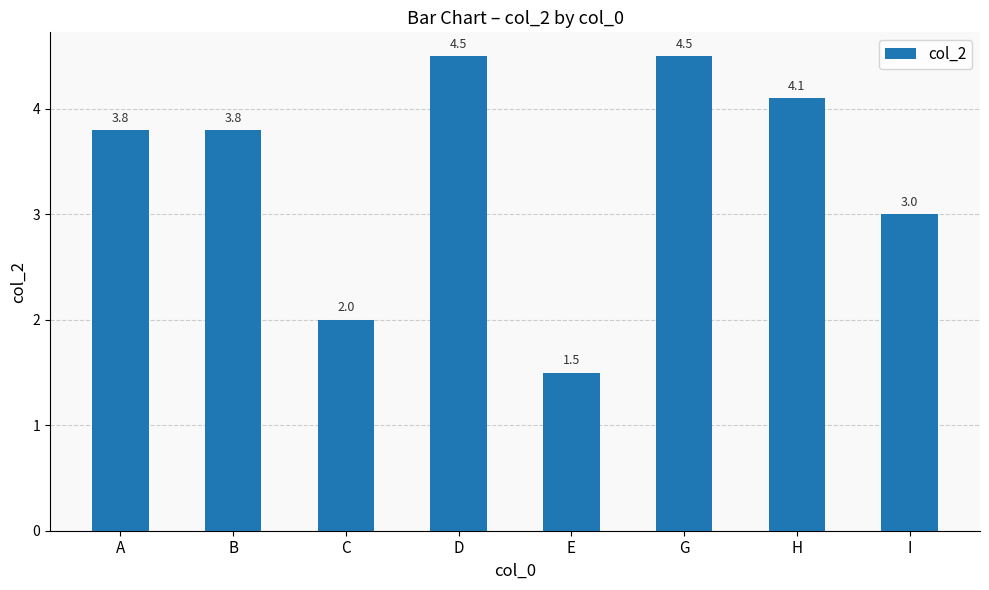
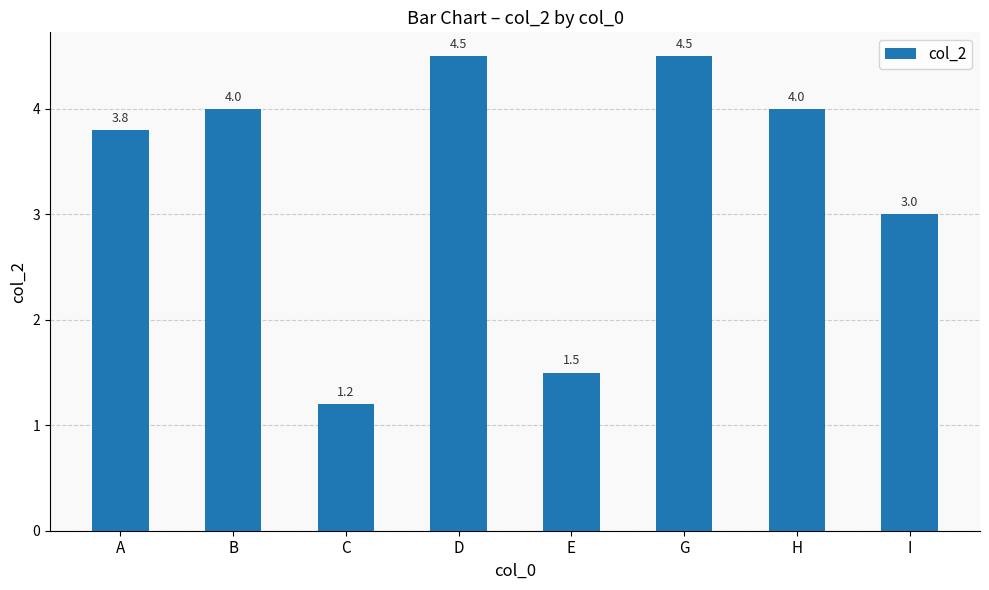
B: 3.8 -> 4.0
C: 2.0 -> 1.2
H: 4.1 -> 4.0
